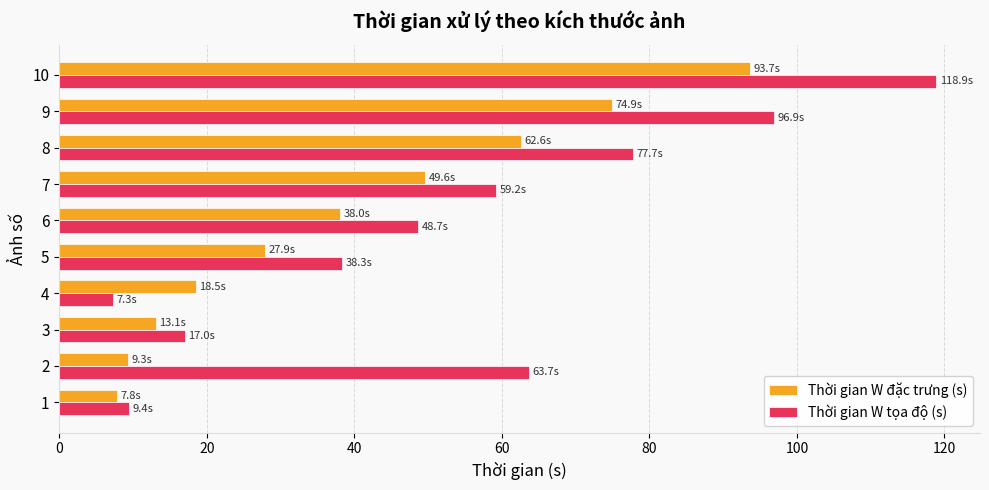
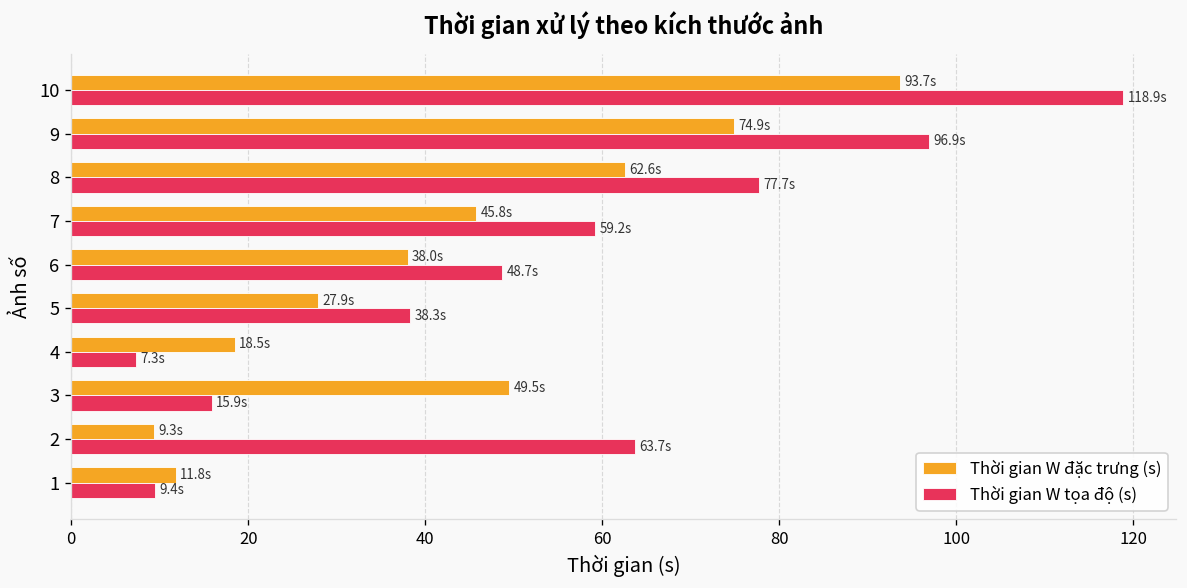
Thời gian W đặc trưng (s), 7: 49.6s -> 45.8s
Thời gian W đặc trưng (s), 3: 13.1s -> 49.5s
Thời gian W tọa độ (s), 3: 17.0s -> 15.9s
Thời gian W đặc trưng (s), 1: 7.8s -> 11.8s
